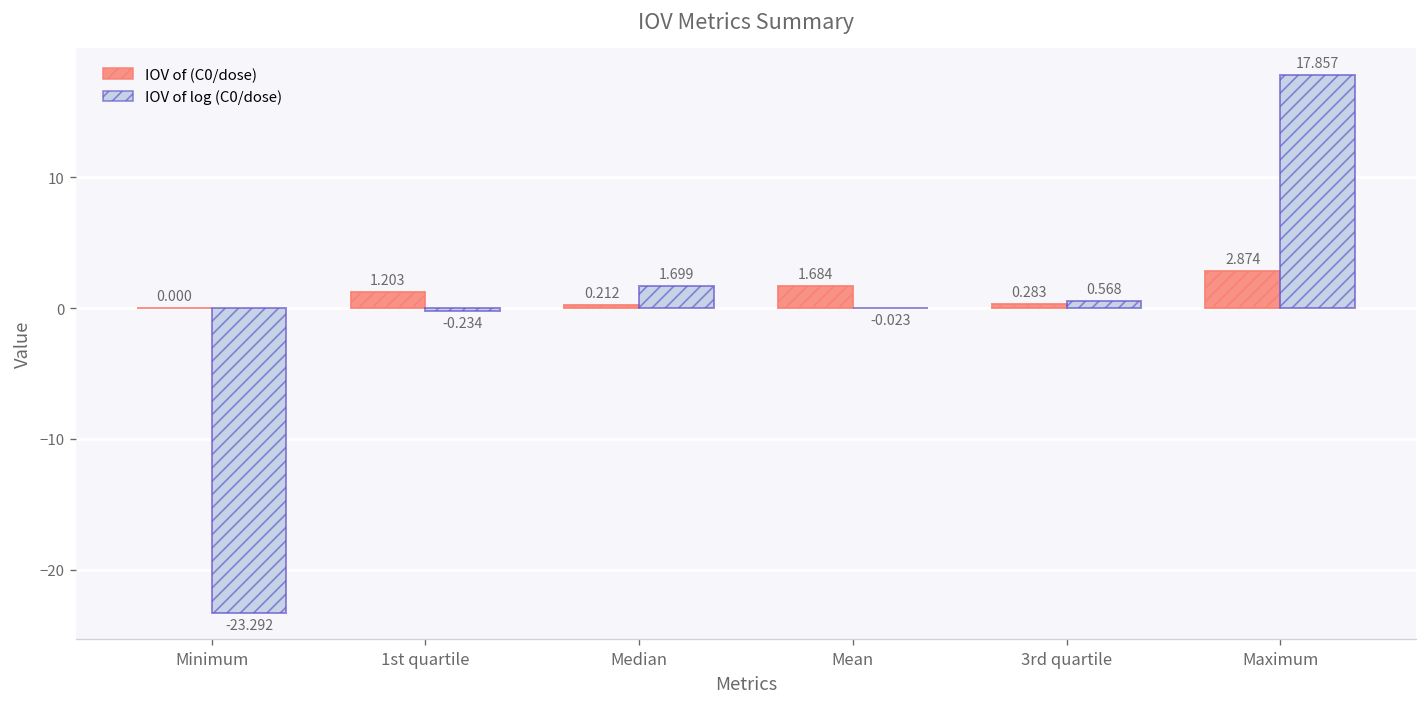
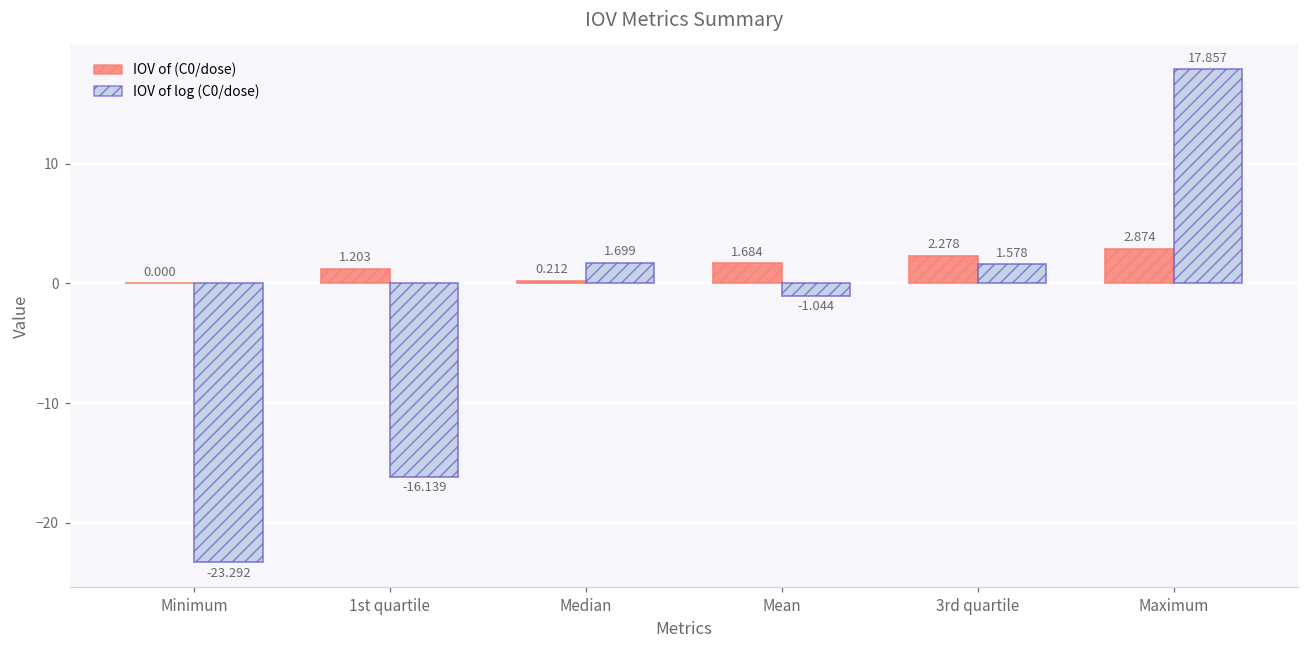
IOV of log (C0/dose), 1st quartile: -0.234 -> -16.139
IOV of log (C0/dose), Mean: -0.023 -> -1.044
IOV of (C0/dose), 3rd quartile: 0.283 -> 2.278
IOV of log (C0/dose), 3rd quartile: 0.568 -> 1.578
